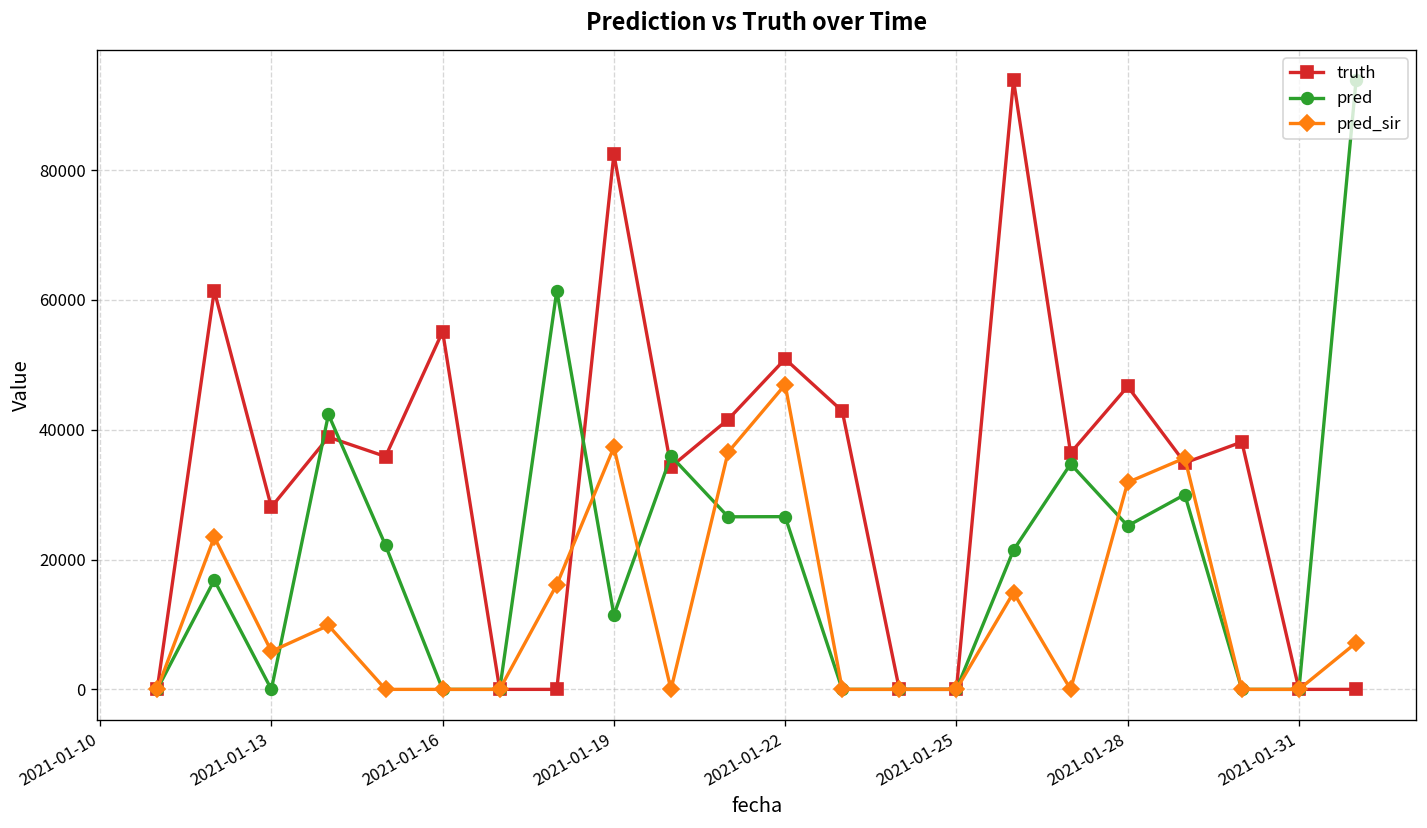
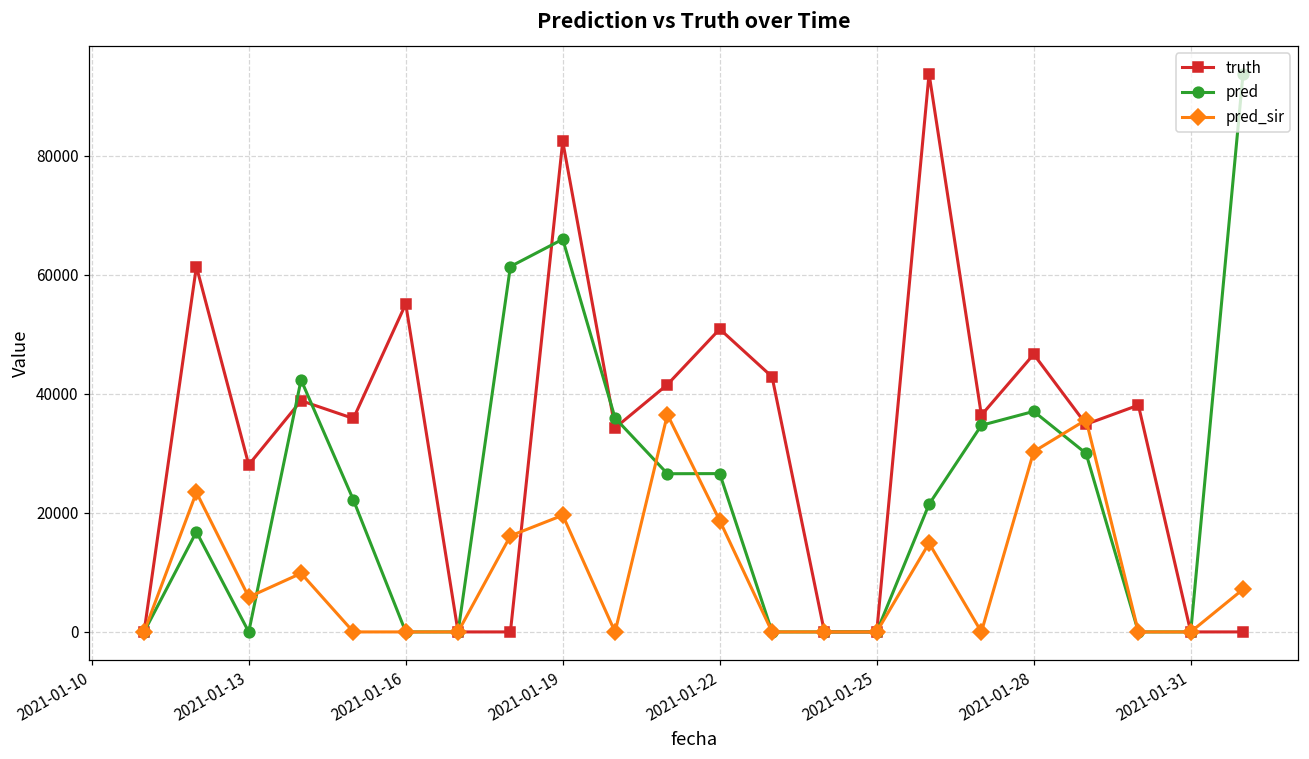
pred, 2021-01-19: 11000 -> 66000
pred_sir, 2021-01-19: 37000 -> 20000
pred_sir, 2021-01-22: 47000 -> 19000
pred, 2021-01-28: 25000 -> 37000
pred_sir, 2021-01-28: 32000 -> 30000
